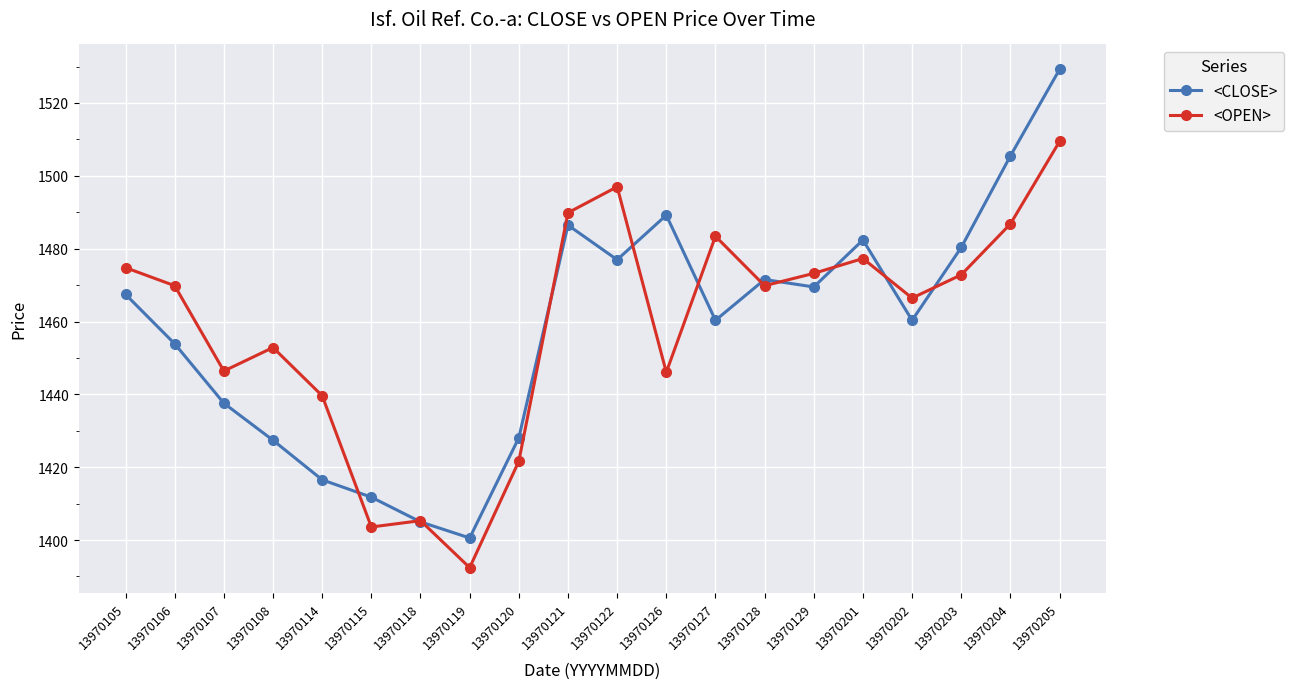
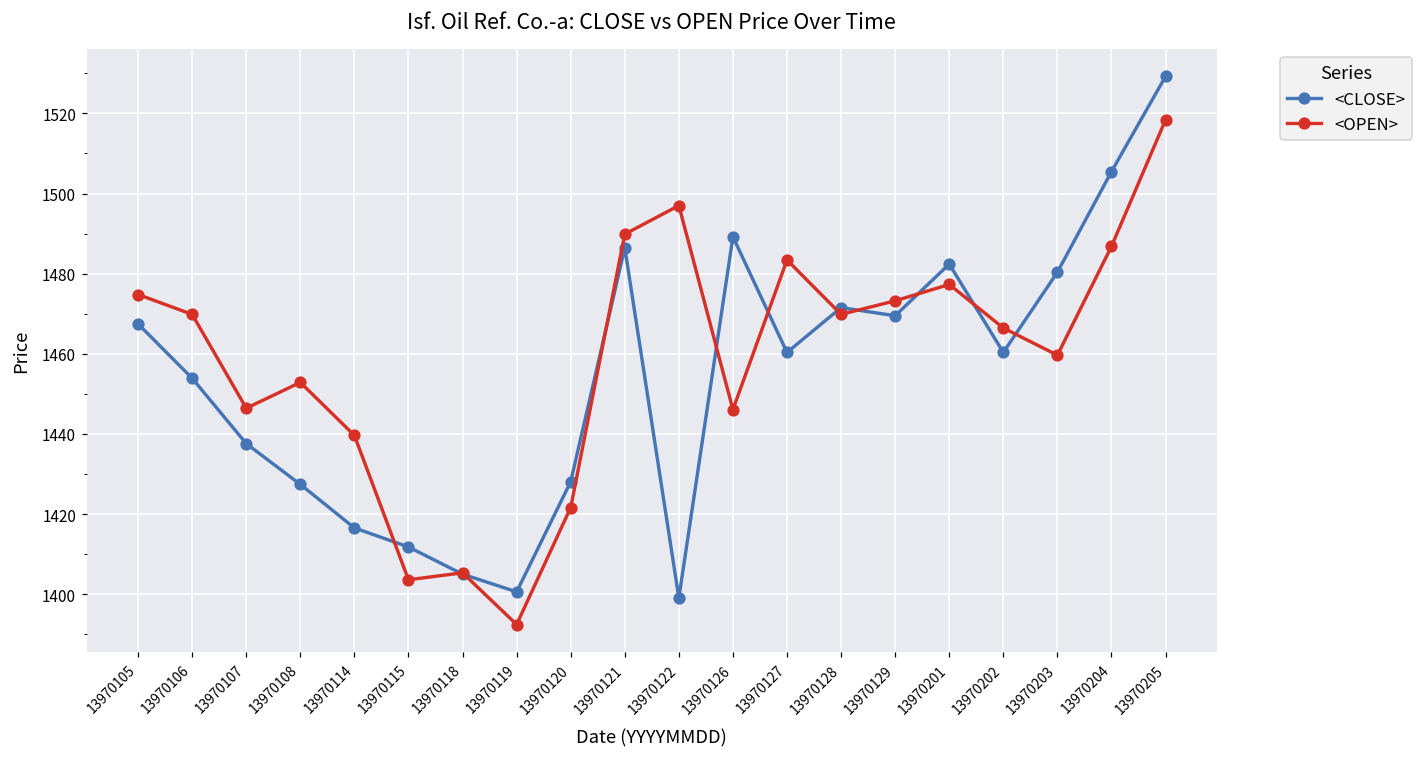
<CLOSE>, 13970122: 1477 -> 1399
<OPEN>, 13970203: 1473 -> 1460
<OPEN>, 13970205: 1509 -> 1518
